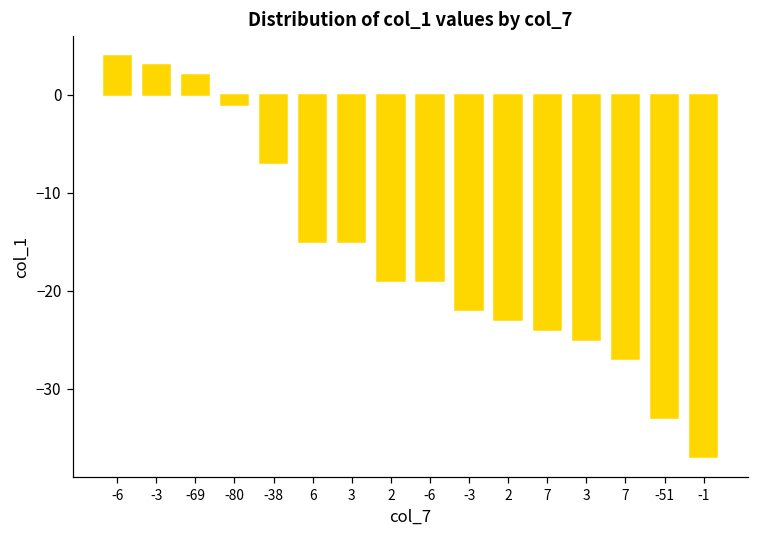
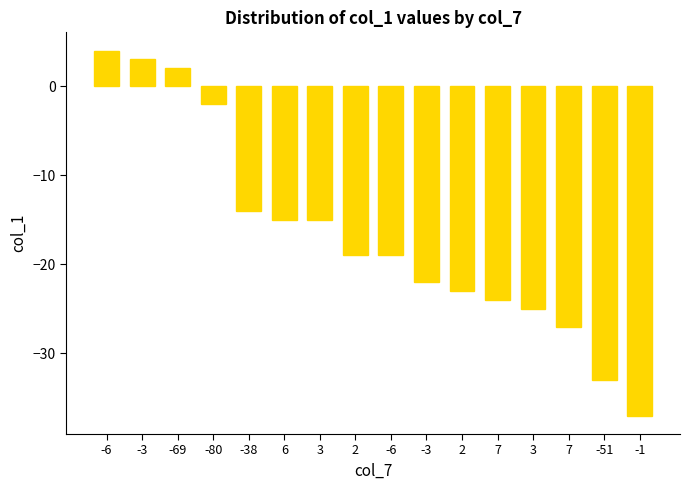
-80: -1 -> -2
-38: -7 -> -14
